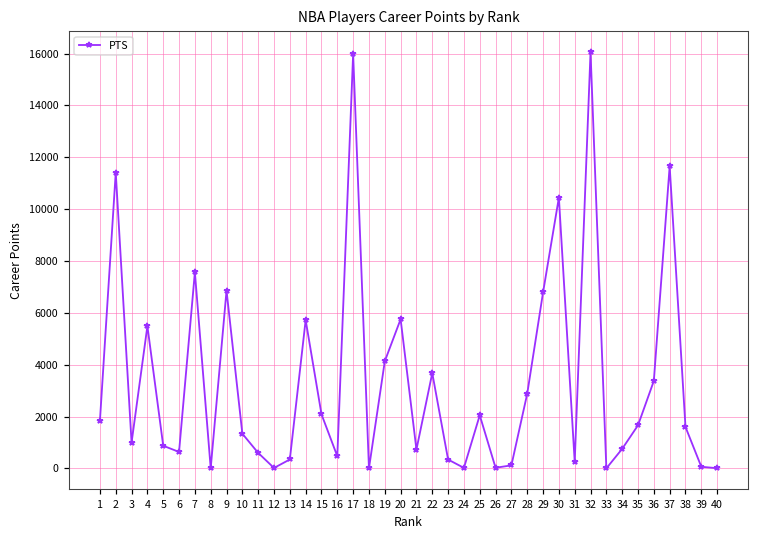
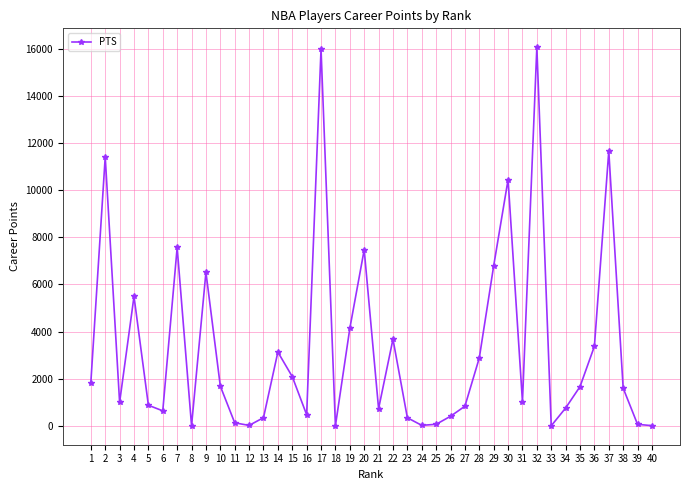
9: 6900 -> 6500
10: 1300 -> 1700
11: 600 -> 100
14: 5700 -> 3100
20: 5800 -> 7500
25: 2100 -> 100
26: 0 -> 400
27: 100 -> 800
31: 300 -> 1000
